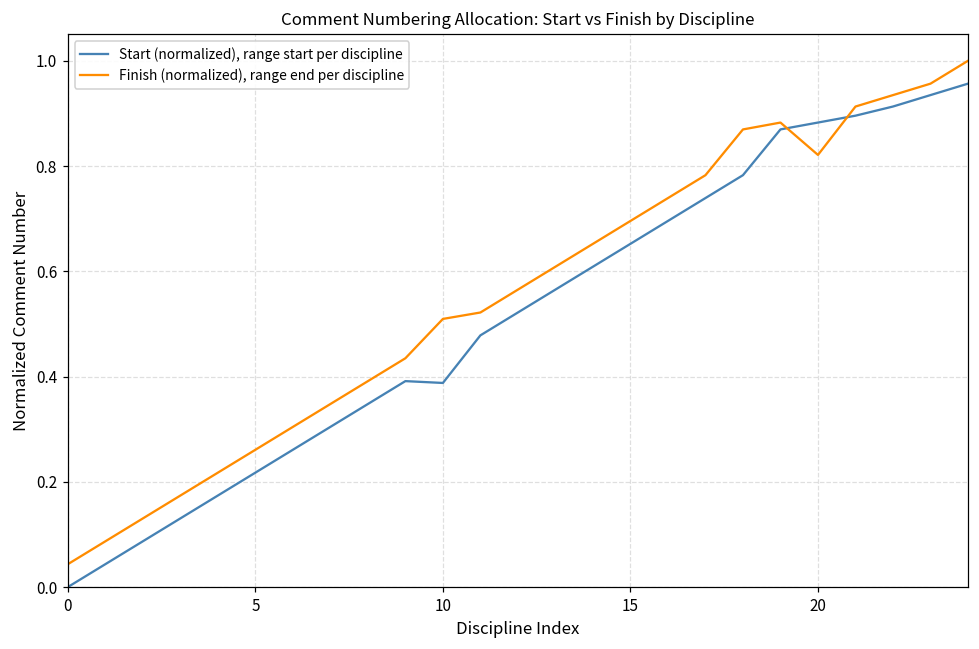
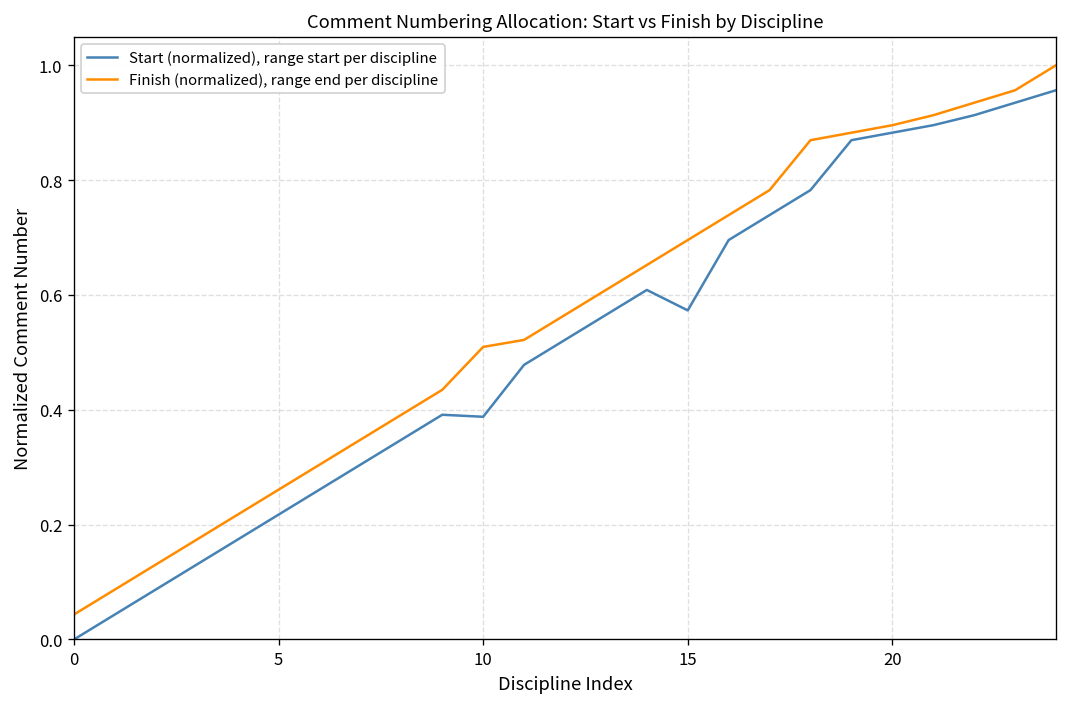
Start (normalized), range start per discipline, 15: 0.65 -> 0.57
Finish (normalized), range end per discipline, 20: 0.82 -> 0.90
